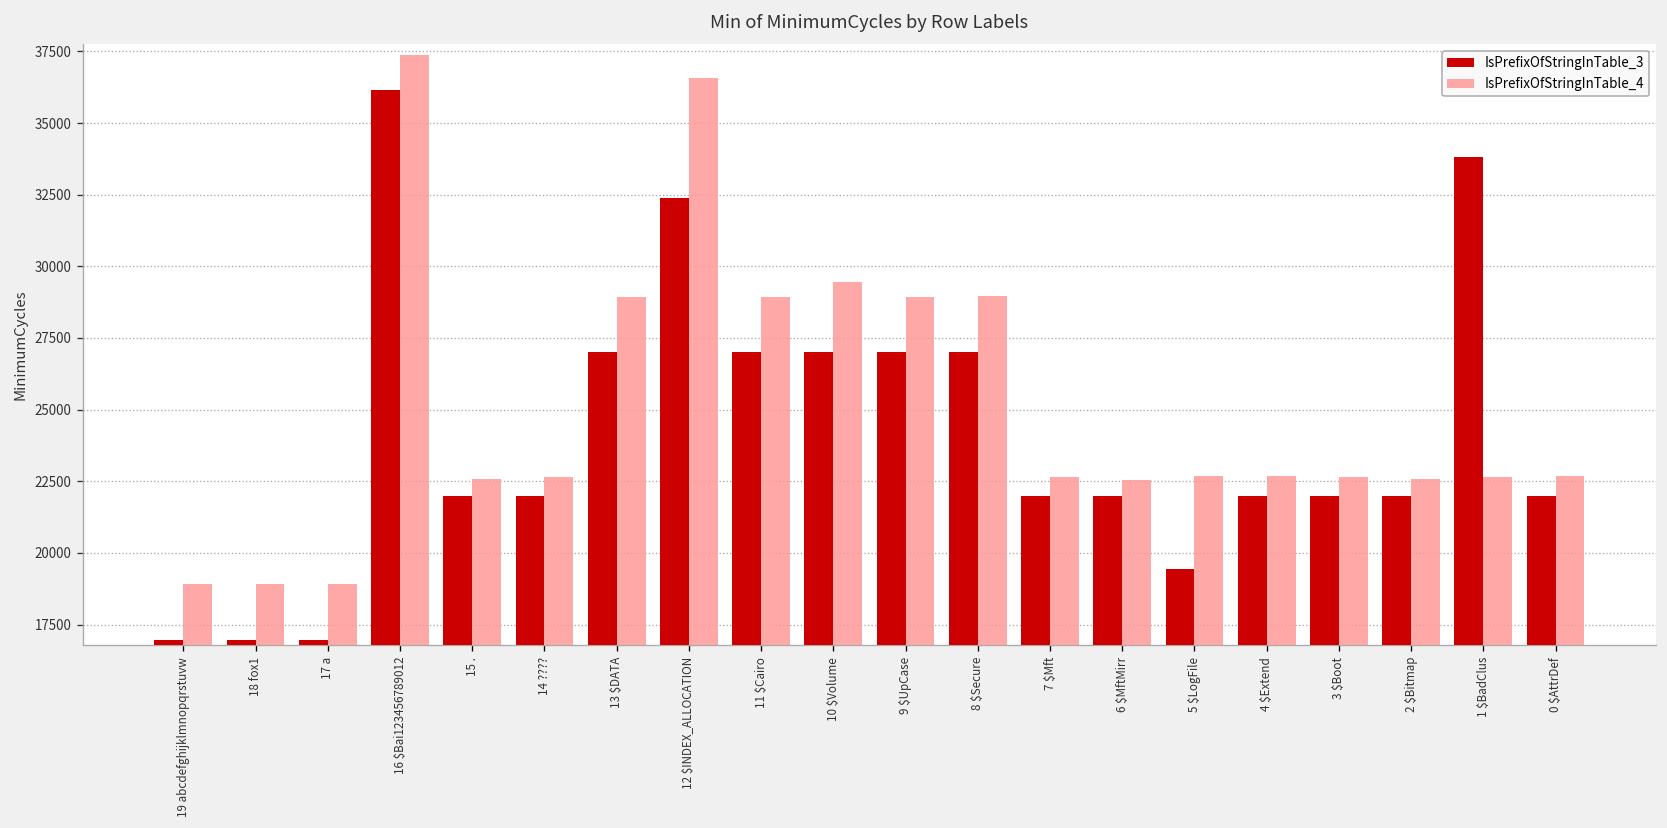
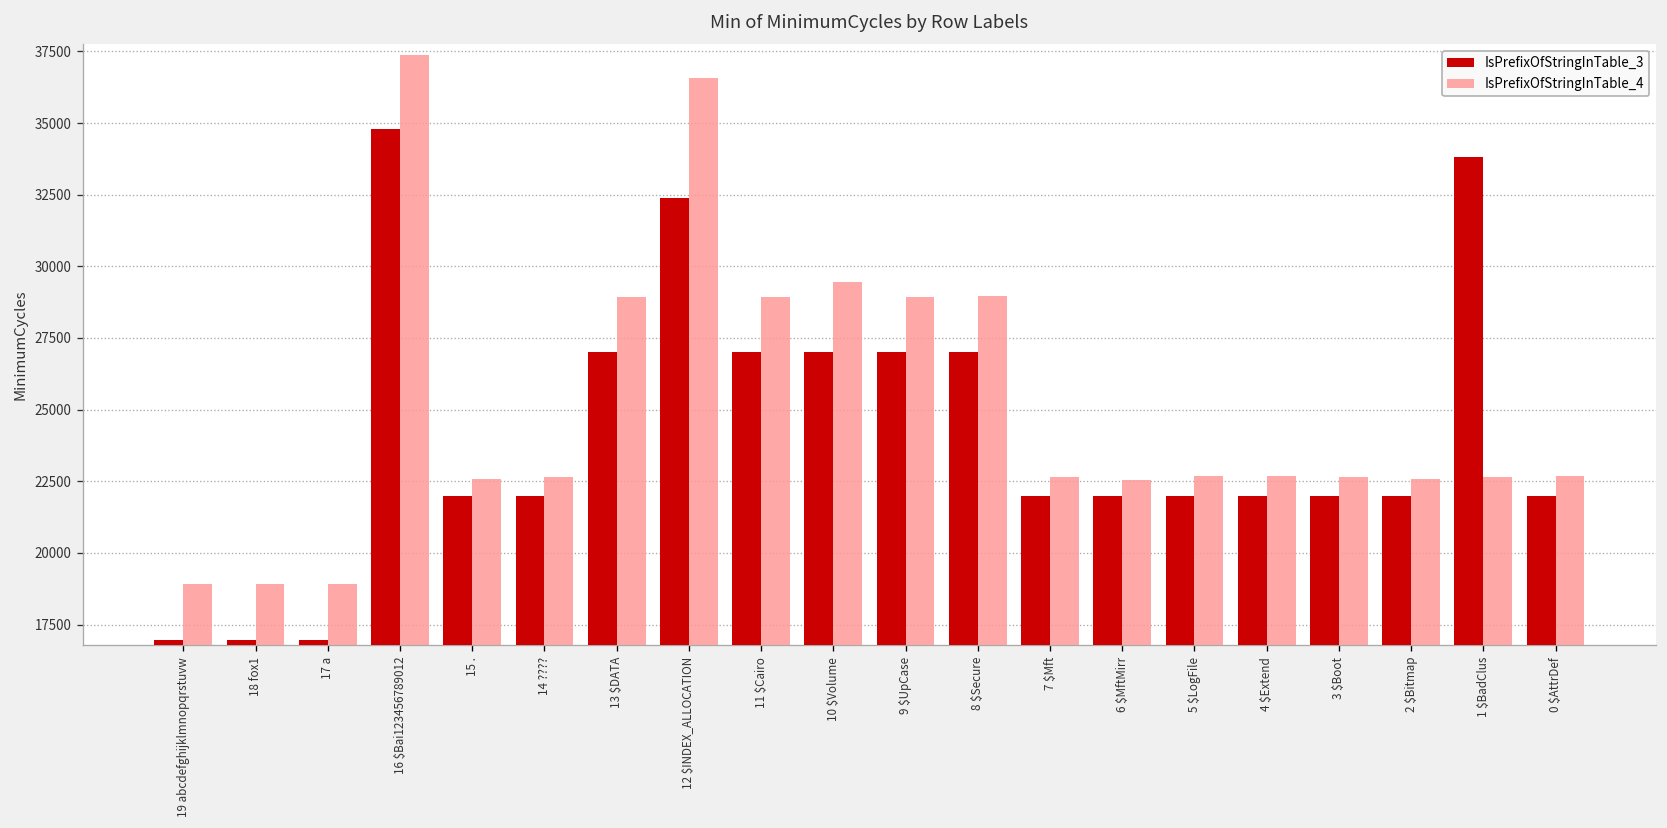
IsPrefixOfStringInTable_3, 16 $Bai123456789012: 36200 -> 34800
IsPrefixOfStringInTable_3, 5 $LogFile: 19400 -> 22000
